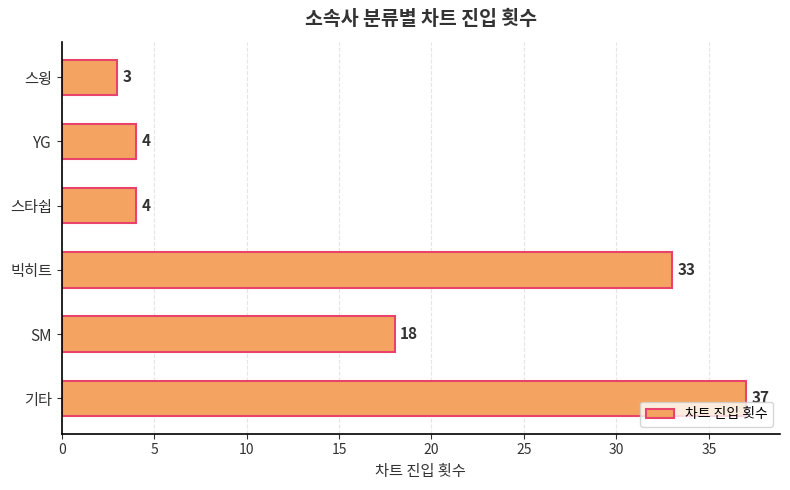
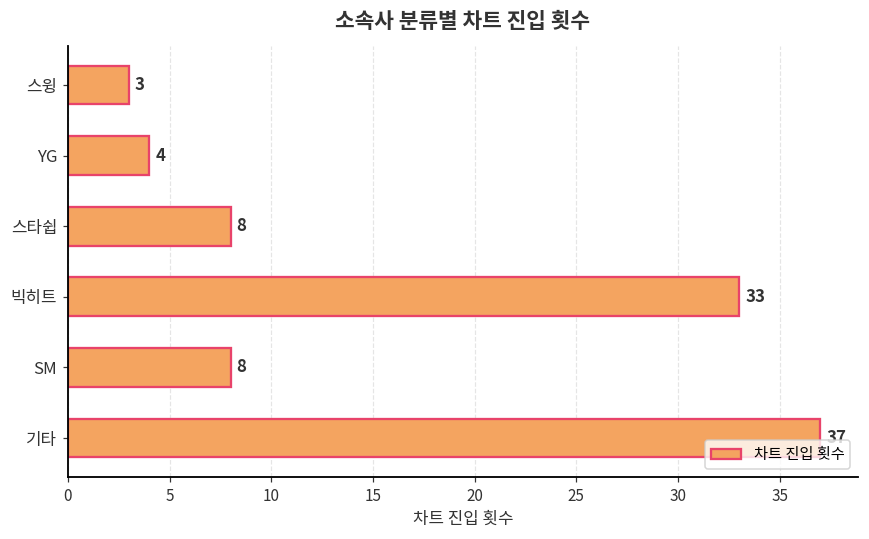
스타쉽: 4 -> 8
SM: 18 -> 8
